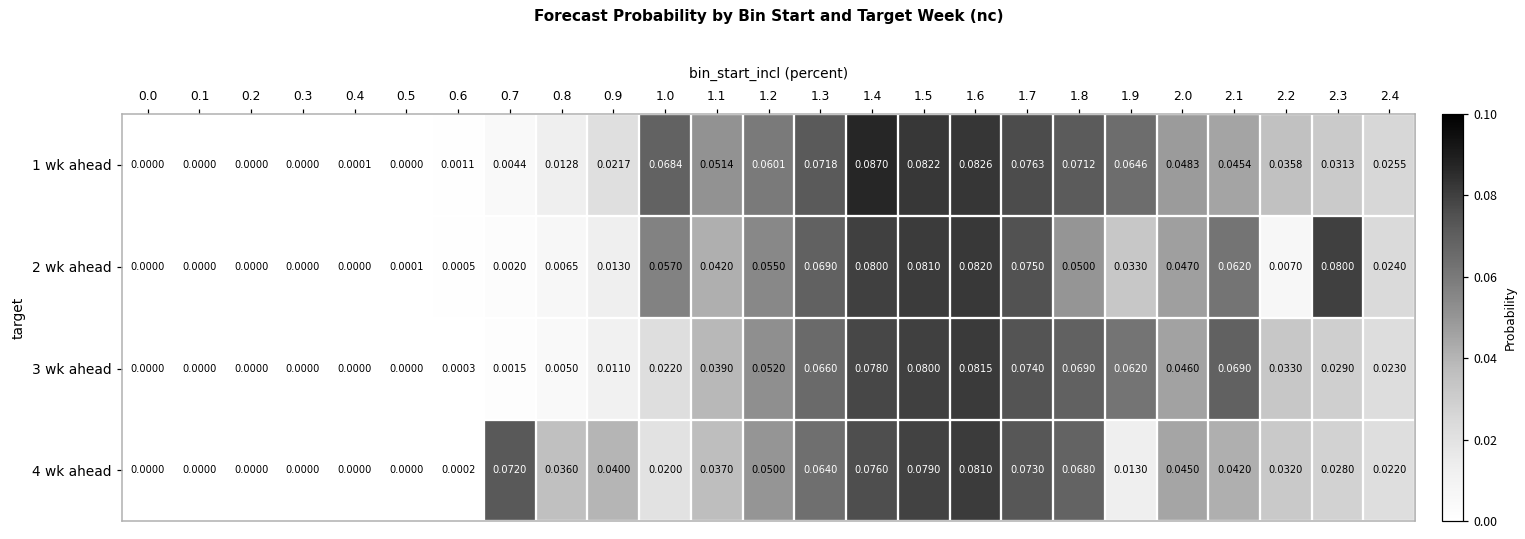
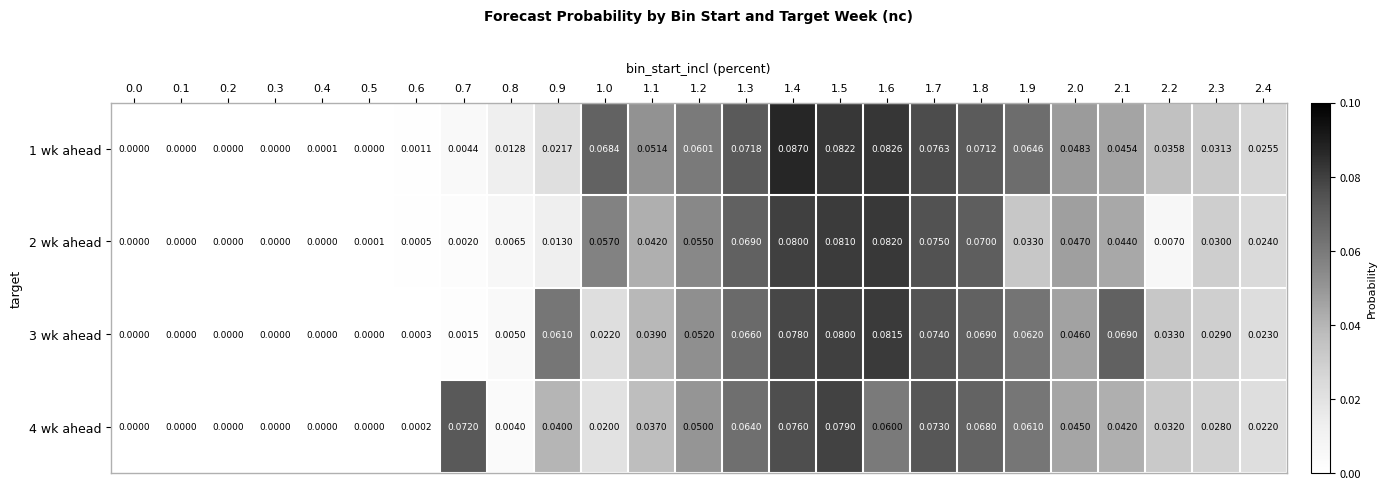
2 wk ahead, 1.8: 0.0500 -> 0.0700
2 wk ahead, 2.1: 0.0620 -> 0.0440
2 wk ahead, 2.3: 0.0800 -> 0.0300
3 wk ahead, 0.9: 0.0110 -> 0.0610
4 wk ahead, 0.8: 0.0360 -> 0.0040
4 wk ahead, 1.6: 0.0810 -> 0.0600
4 wk ahead, 1.9: 0.0130 -> 0.0610
